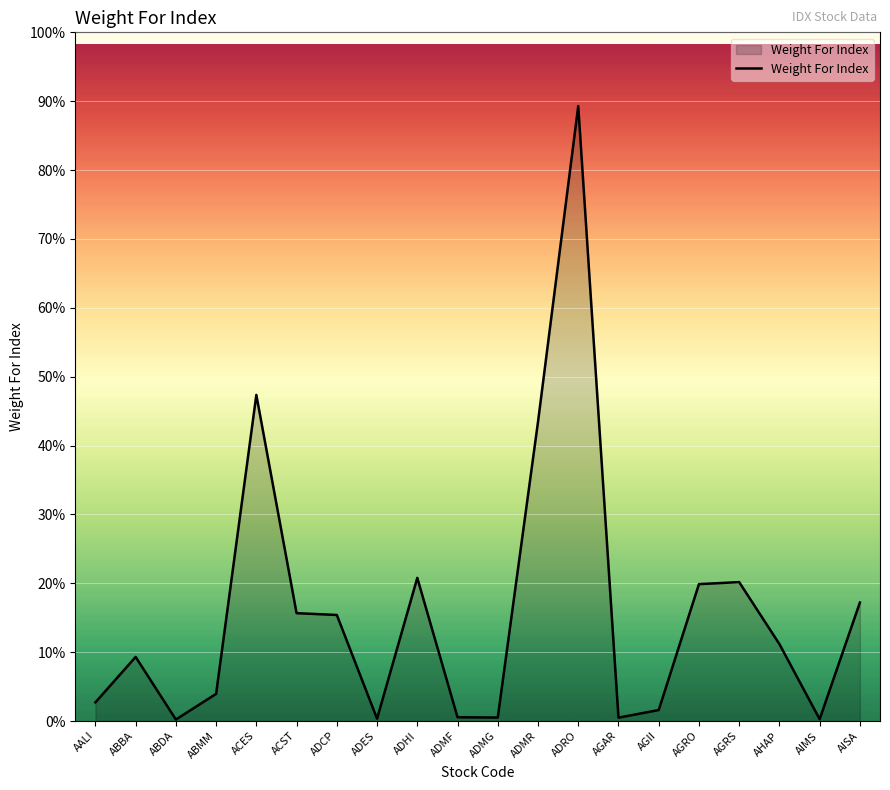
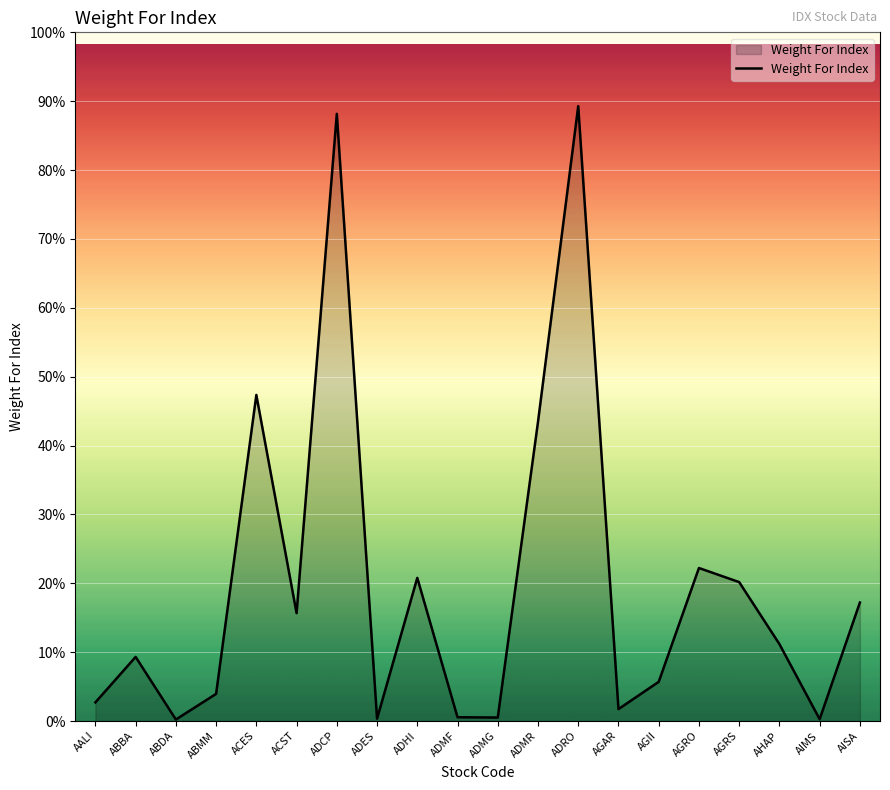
ADCP: 15% -> 88%
AGAR: 0% -> 2%
AGII: 2% -> 6%
AGRO: 20% -> 22%
